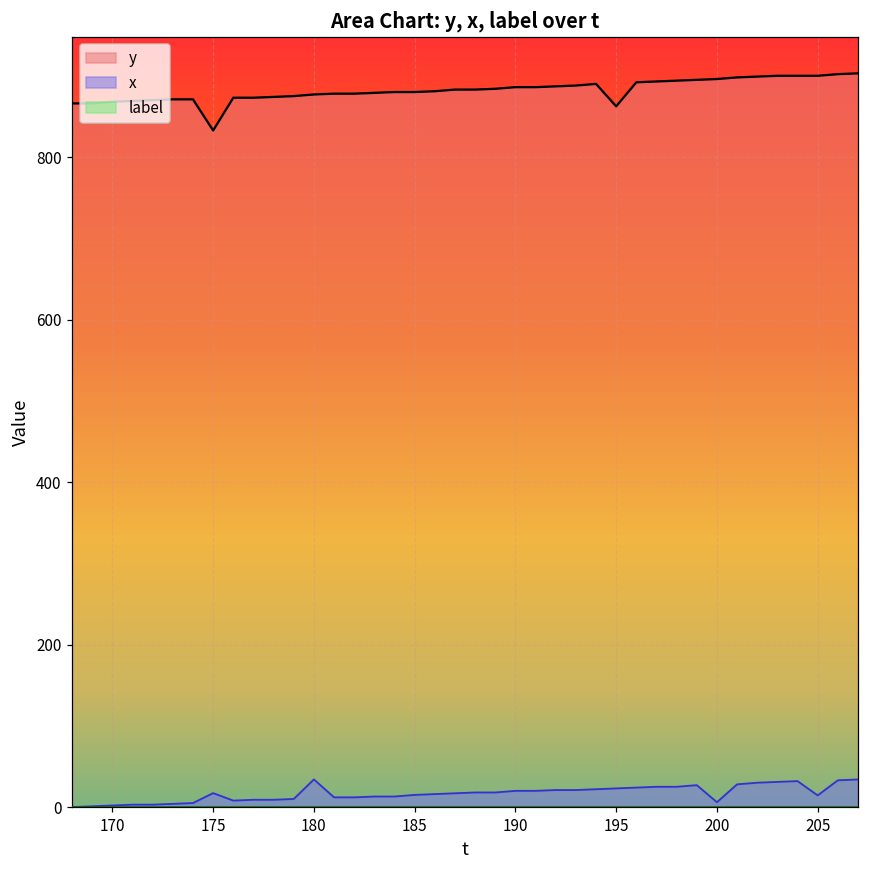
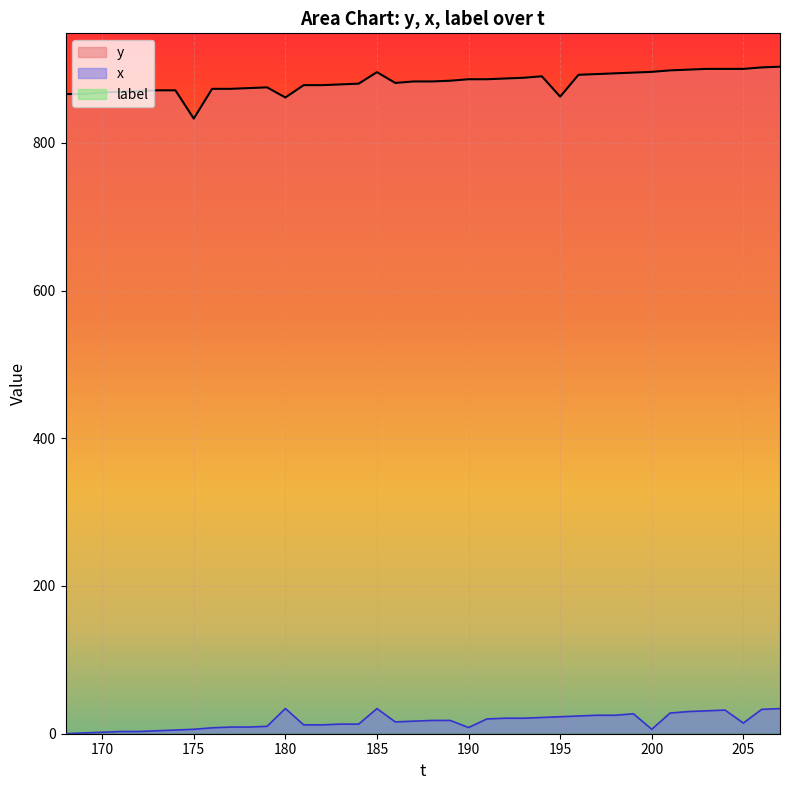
x, 175: 20 -> 10
y, 180: 880 -> 860
y, 185: 880 -> 900
x, 185: 20 -> 30
x, 190: 20 -> 10
